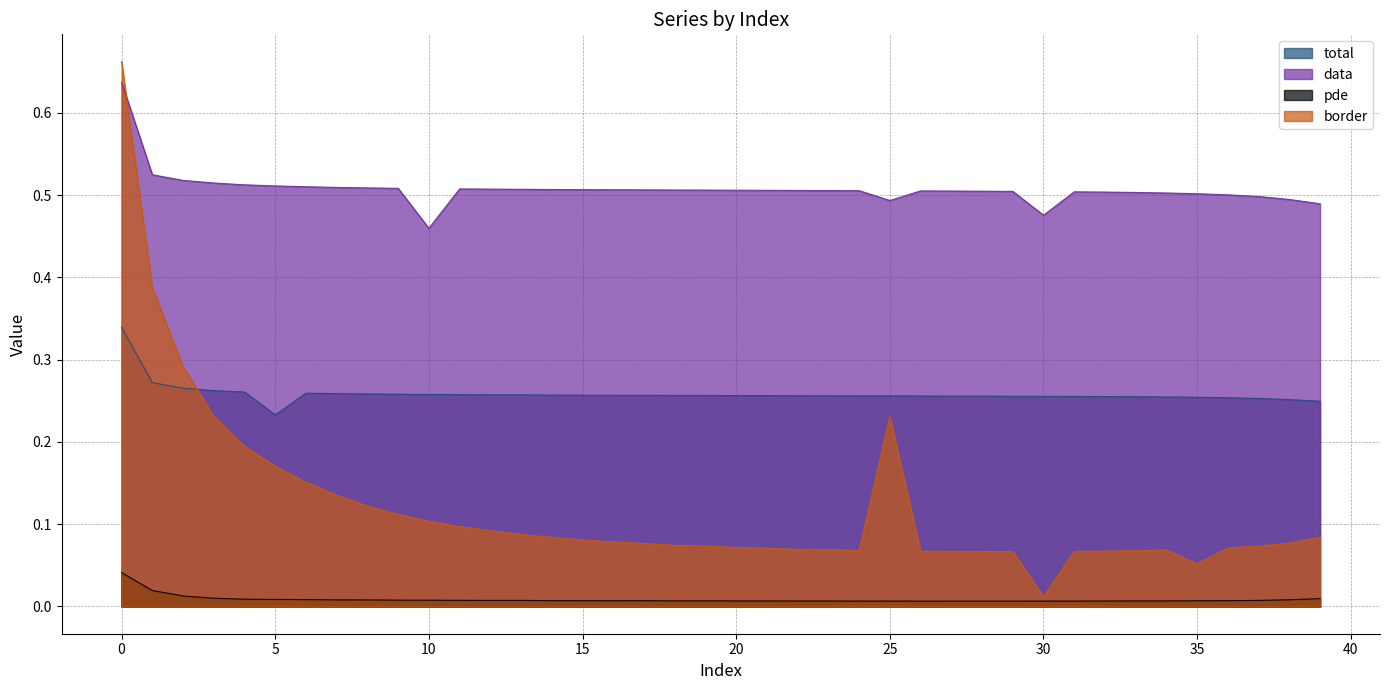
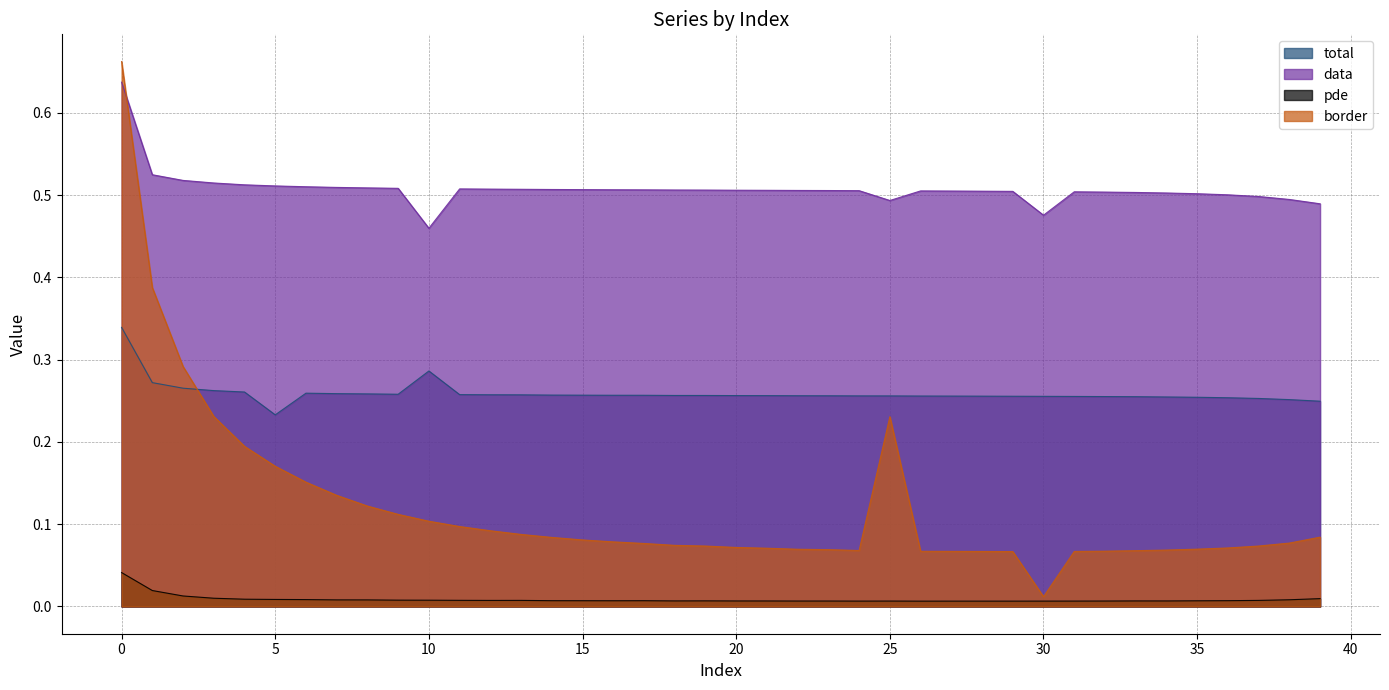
total, 10: 0.26 -> 0.29
border, 35: 0.05 -> 0.07
